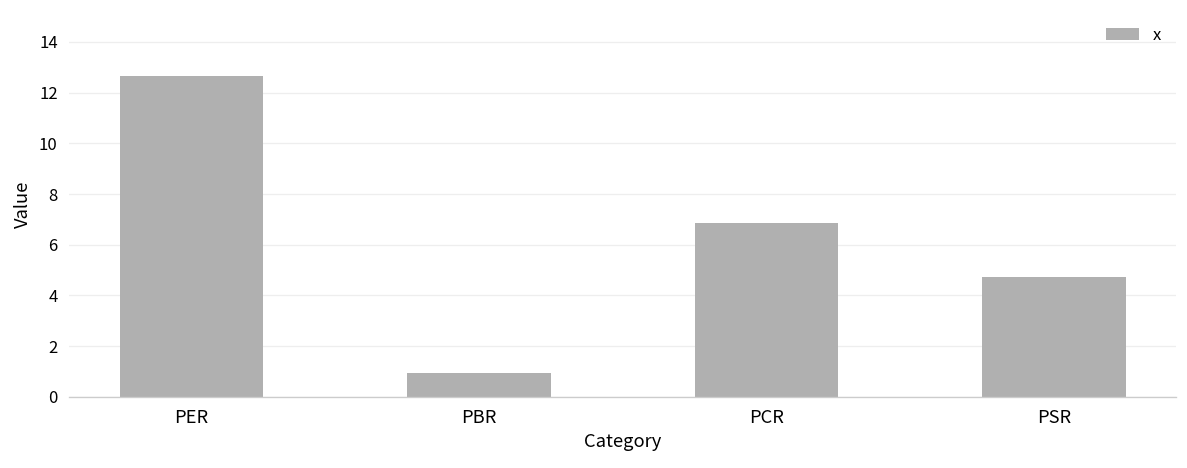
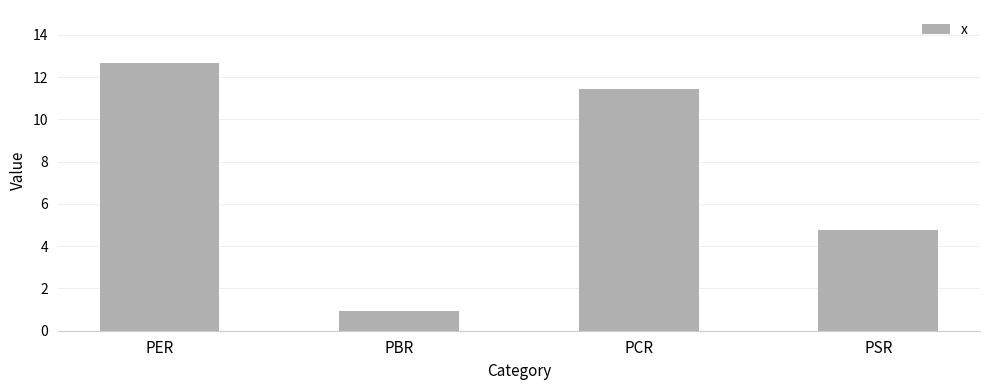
PCR: 6.8 -> 11.4
